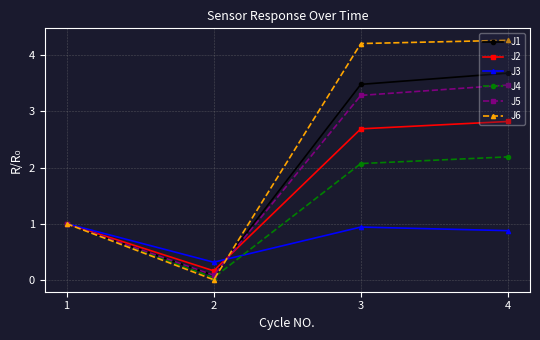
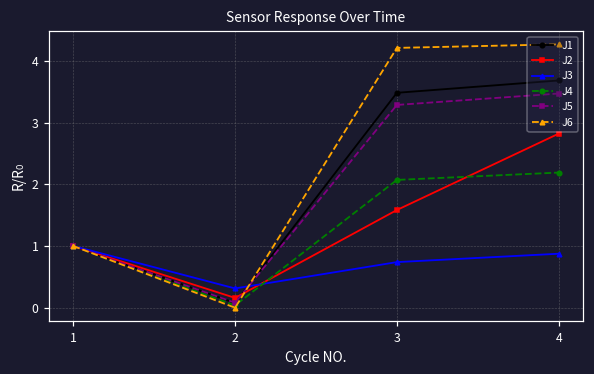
J2, 3: 2.7 -> 1.6
J3, 3: 0.9 -> 0.7
